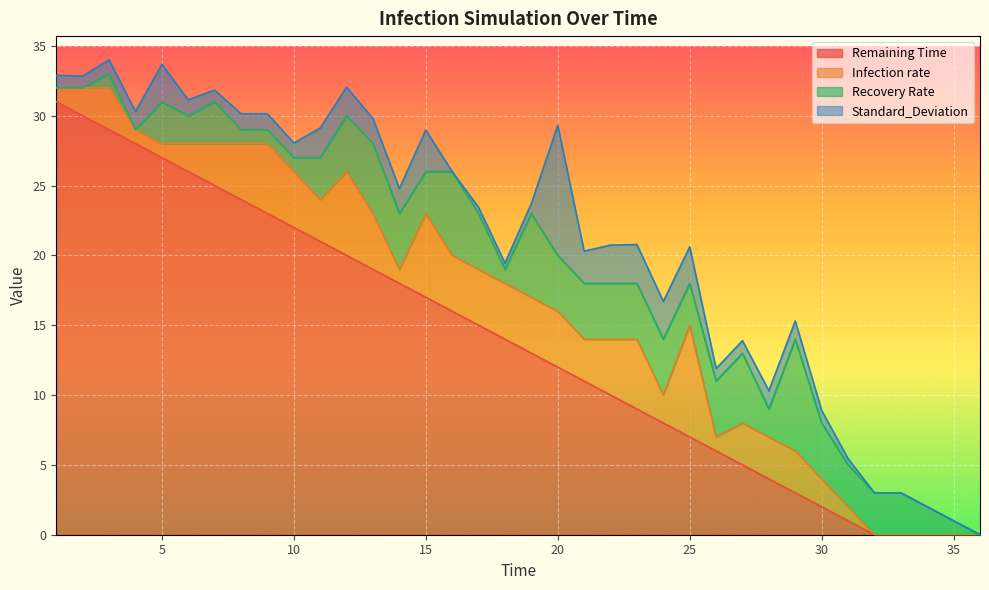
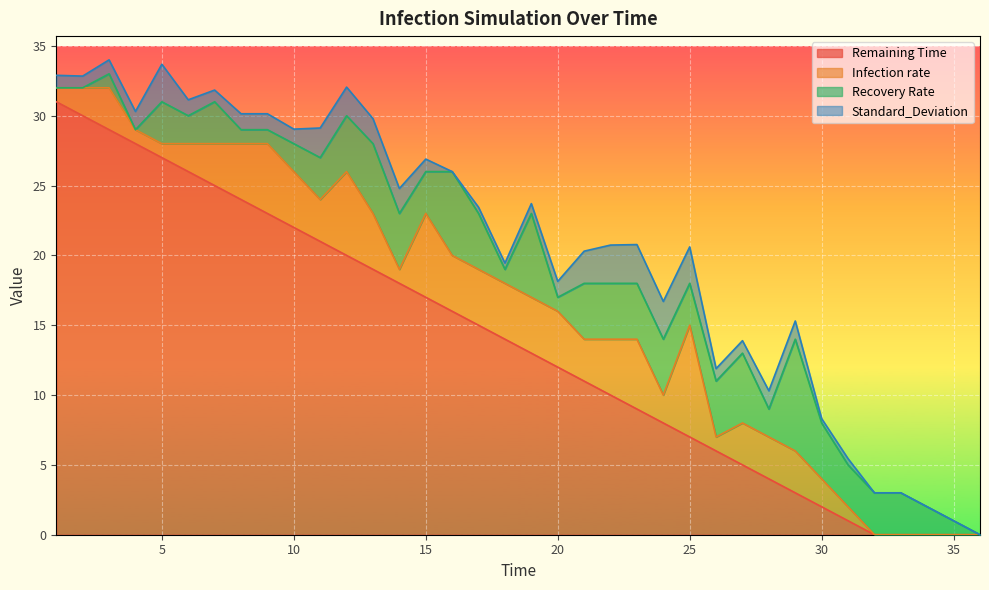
Recovery Rate, 10: 1 -> 2
Standard_Deviation, 15: 3.0 -> 0.9
Recovery Rate, 20: 4 -> 1
Standard_Deviation, 20: 9.3 -> 1.1
Standard_Deviation, 30: 0.9 -> 0.3
